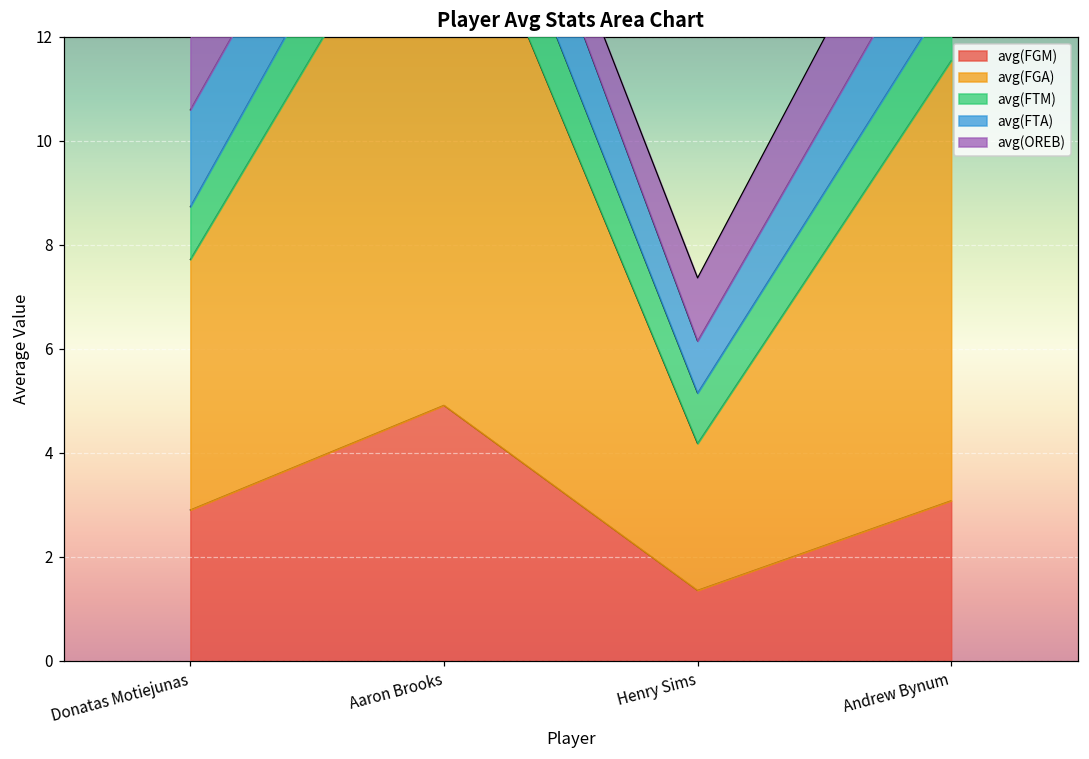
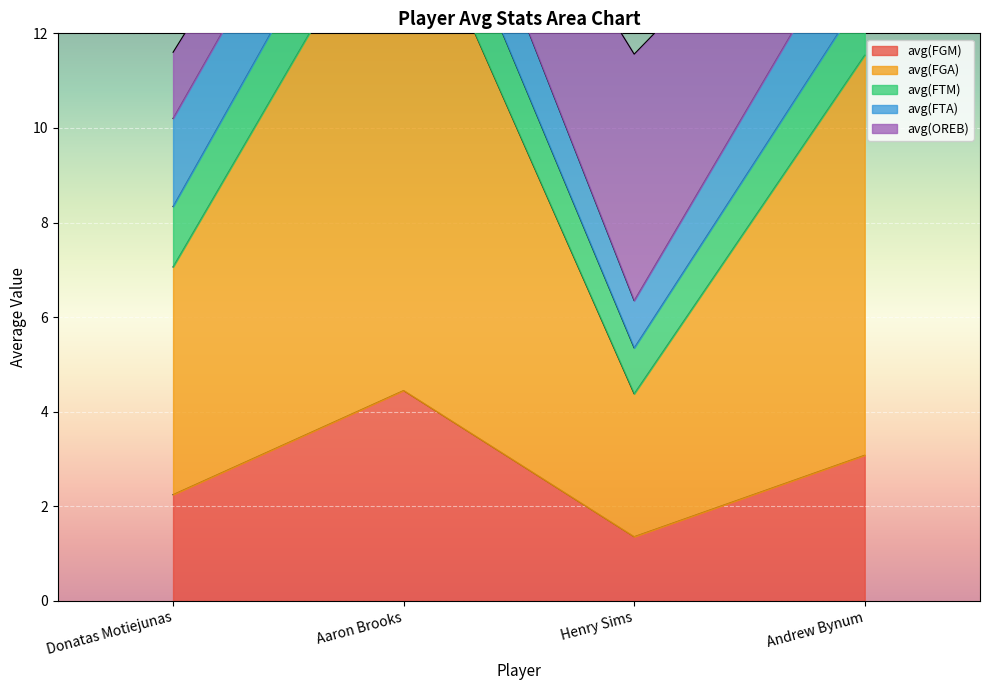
avg(FGM), Donatas Motiejunas: 2.9 -> 2.2
avg(FTM), Donatas Motiejunas: 1.0 -> 1.3
avg(FGM), Aaron Brooks: 4.9 -> 4.4
avg(FGA), Henry Sims: 2.8 -> 3.0
avg(OREB), Henry Sims: 1.2 -> 5.2
